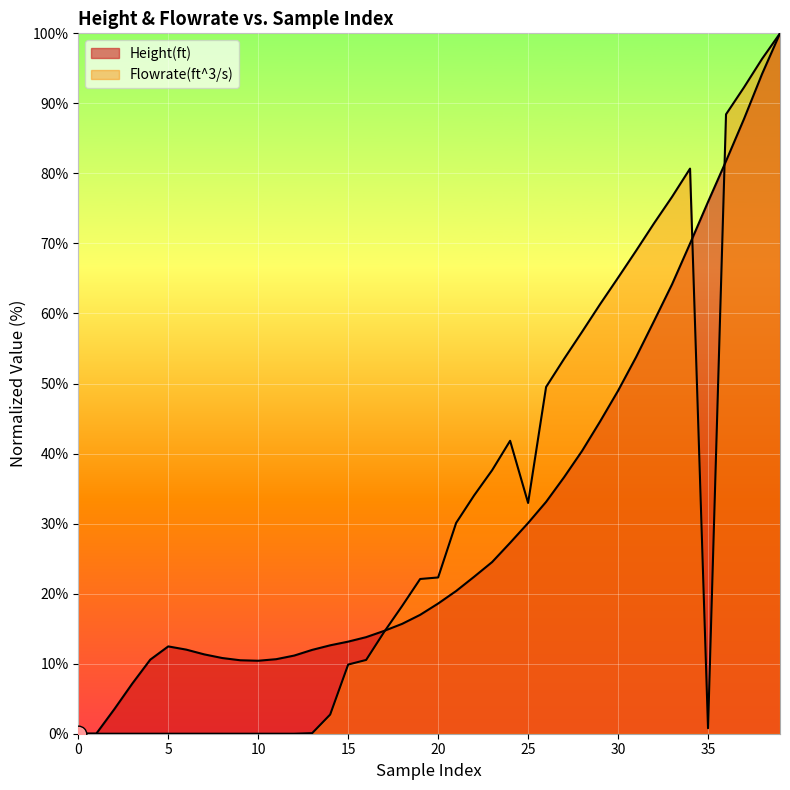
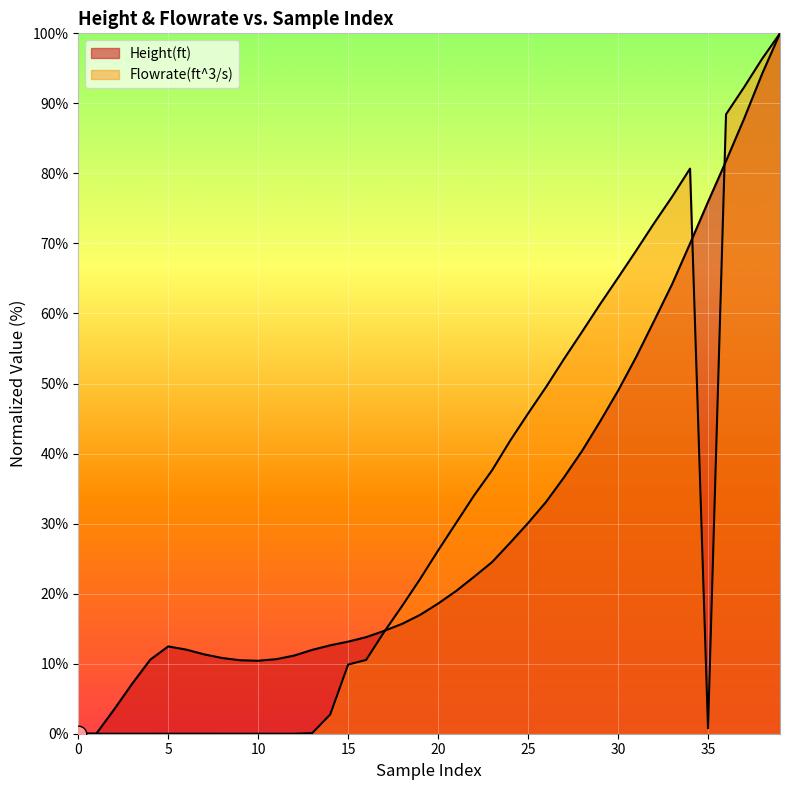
Flowrate(ft^3/s), 20: 22% -> 26%
Flowrate(ft^3/s), 25: 33% -> 46%
